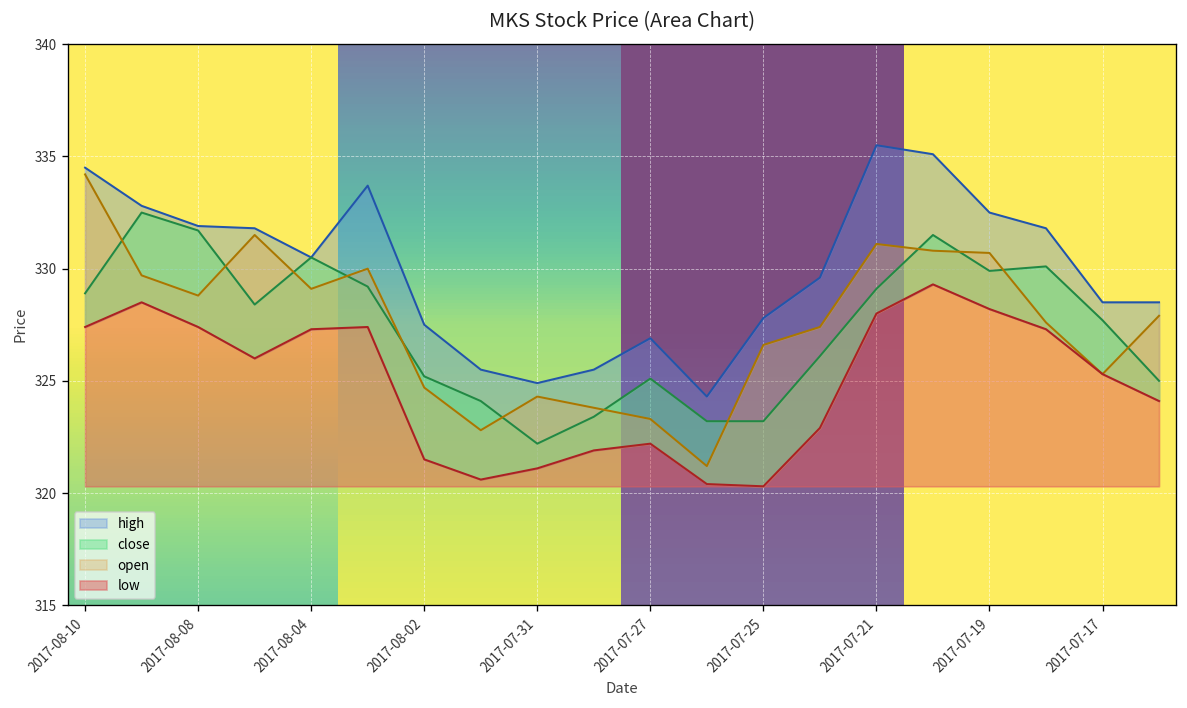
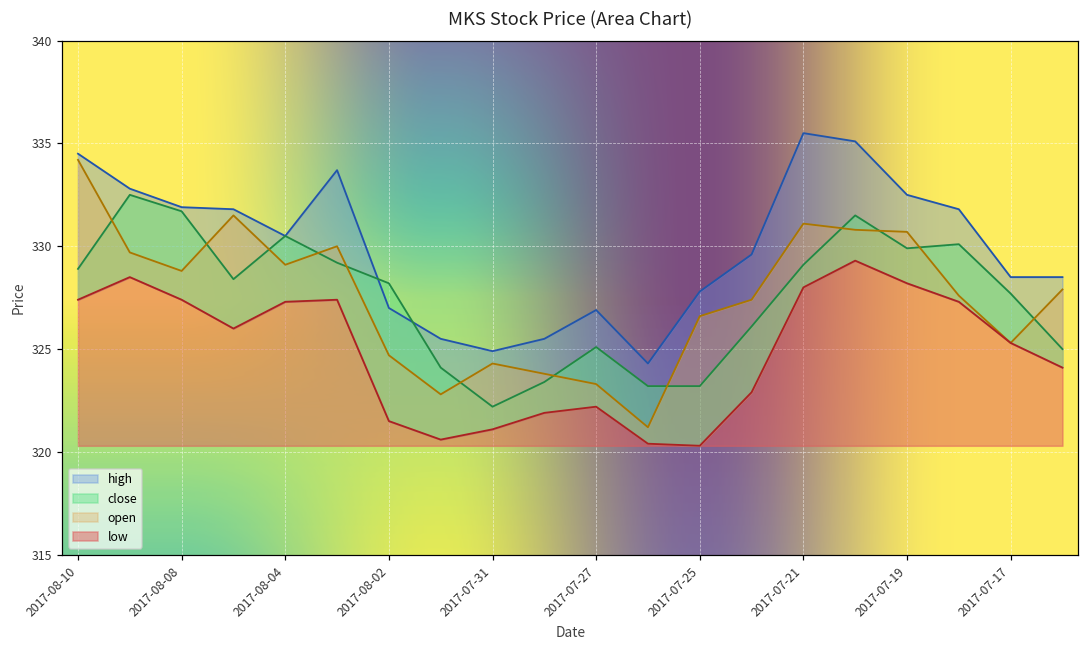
high, 2017-08-02: 327.5 -> 327.0
close, 2017-08-02: 325.2 -> 328.2
